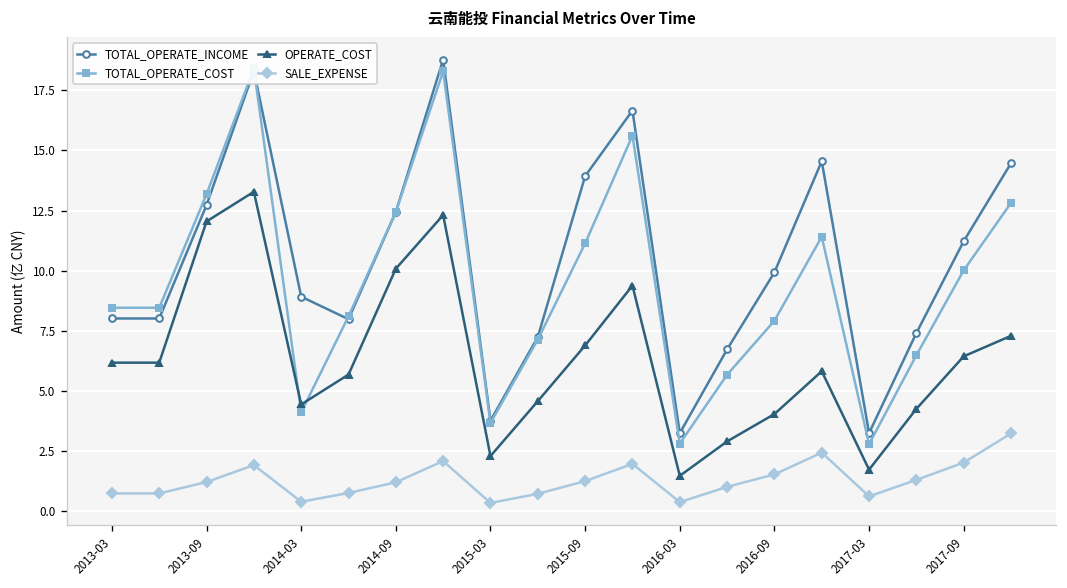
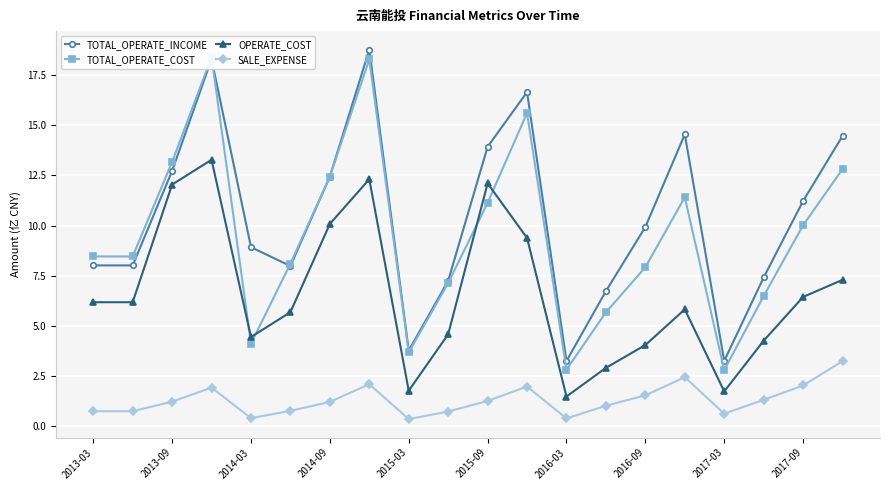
OPERATE_COST, 2015-03: 2.3 -> 1.8
OPERATE_COST, 2015-09: 6.9 -> 12.1
